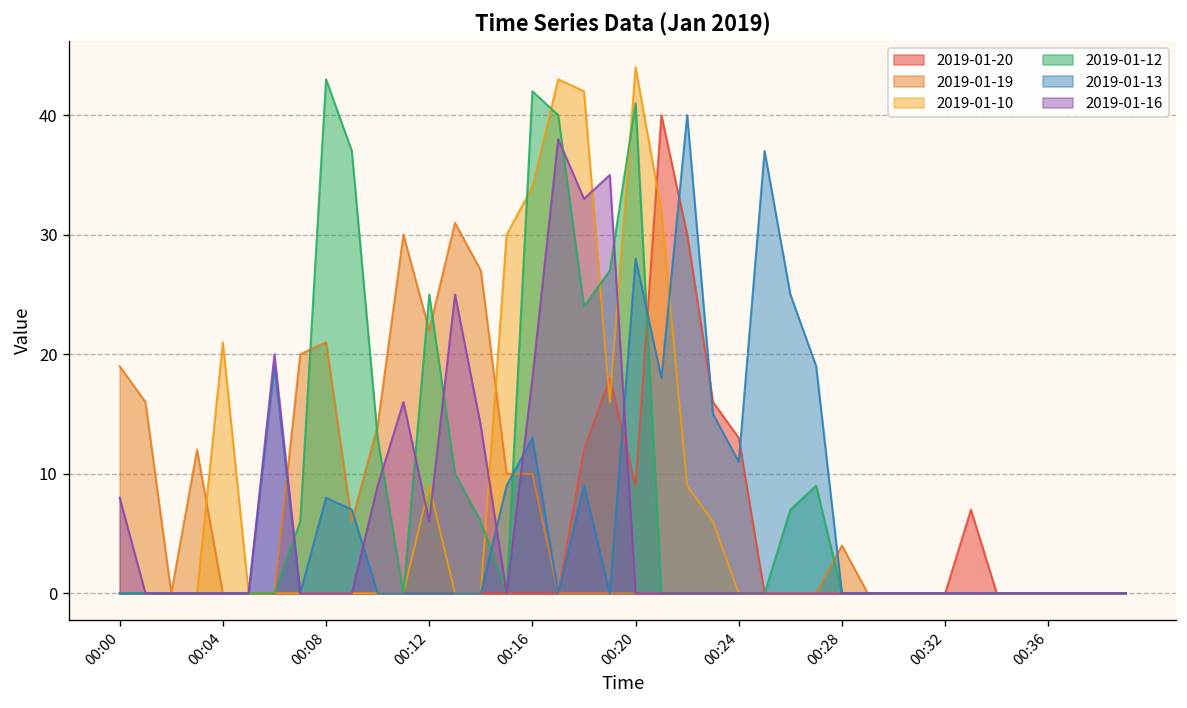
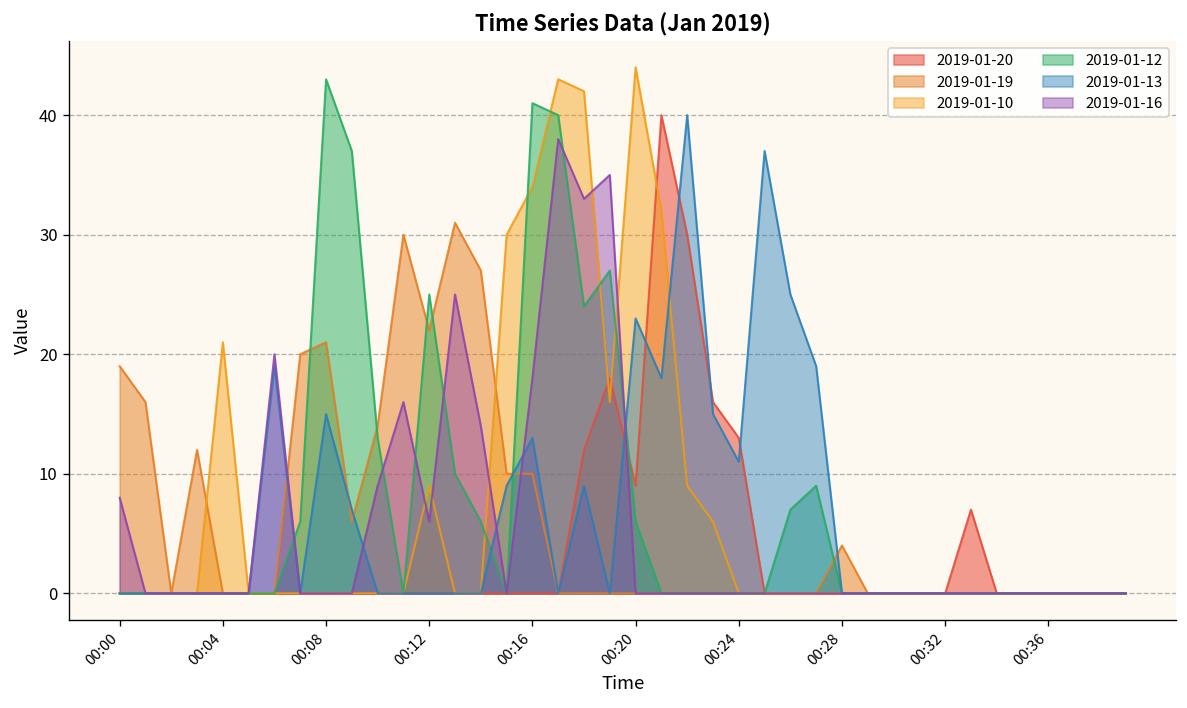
2019-01-13, 00:08: 8 -> 15
2019-01-12, 00:16: 42 -> 41
2019-01-12, 00:20: 41 -> 6
2019-01-13, 00:20: 28 -> 23
